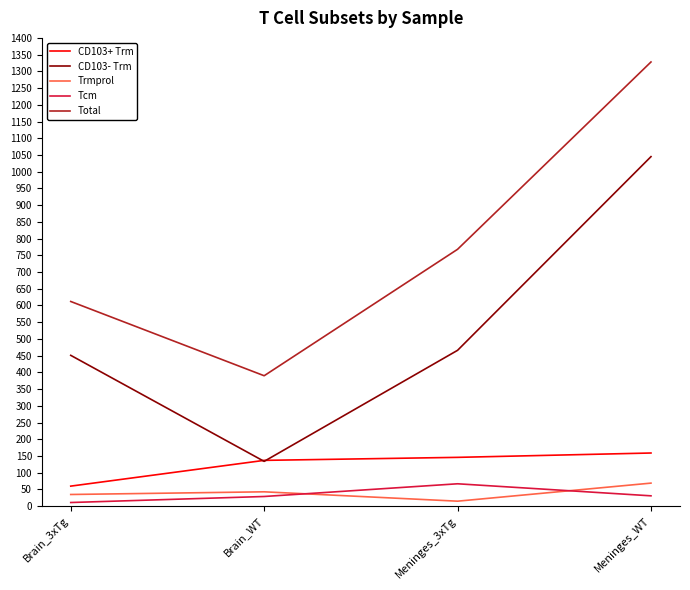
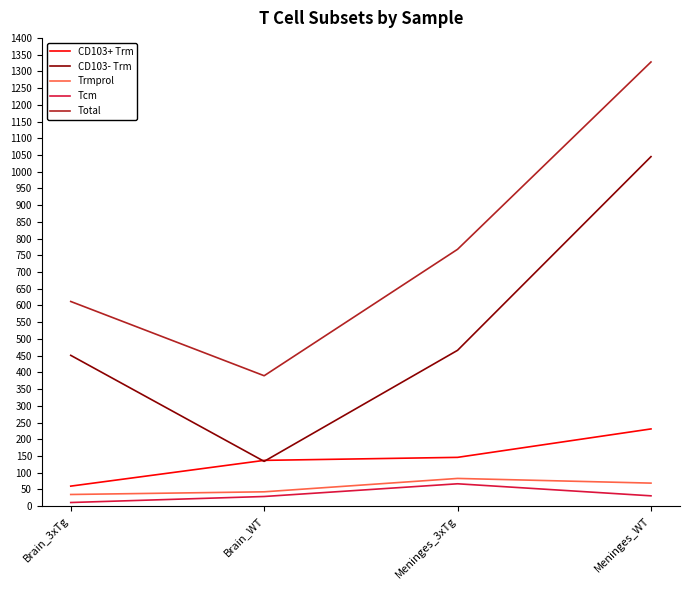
Trmprol, Meninges_3xTg: 20 -> 80
CD103+ Trm, Meninges_WT: 160 -> 230
